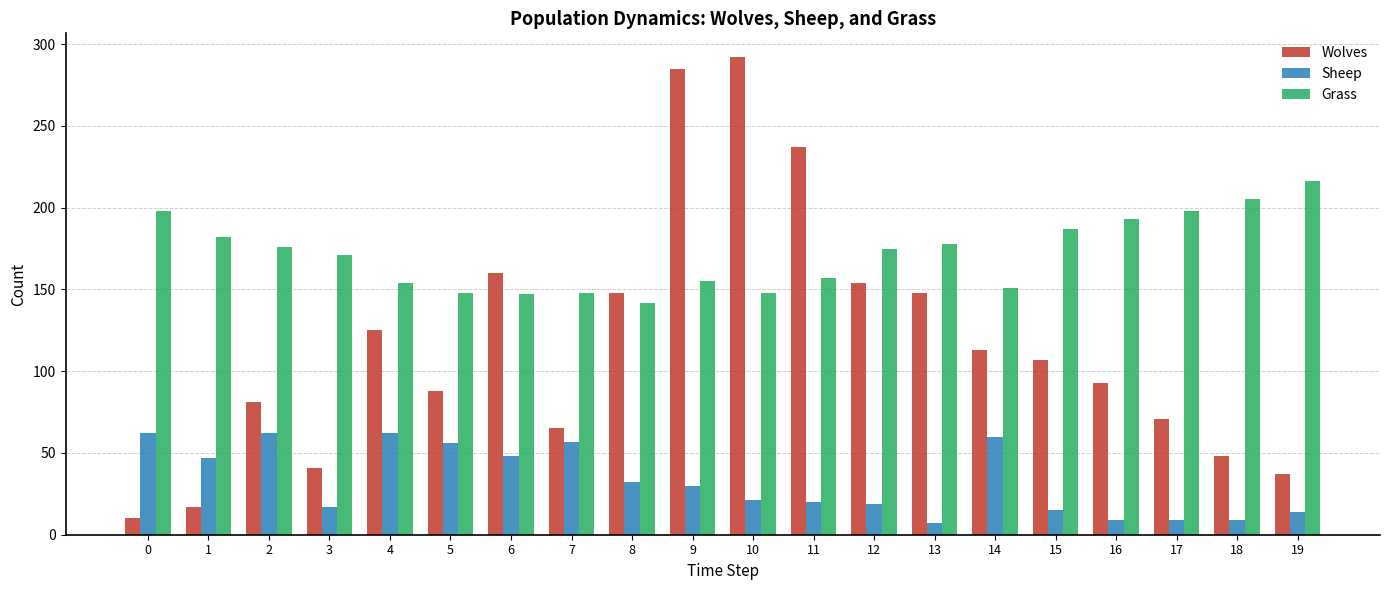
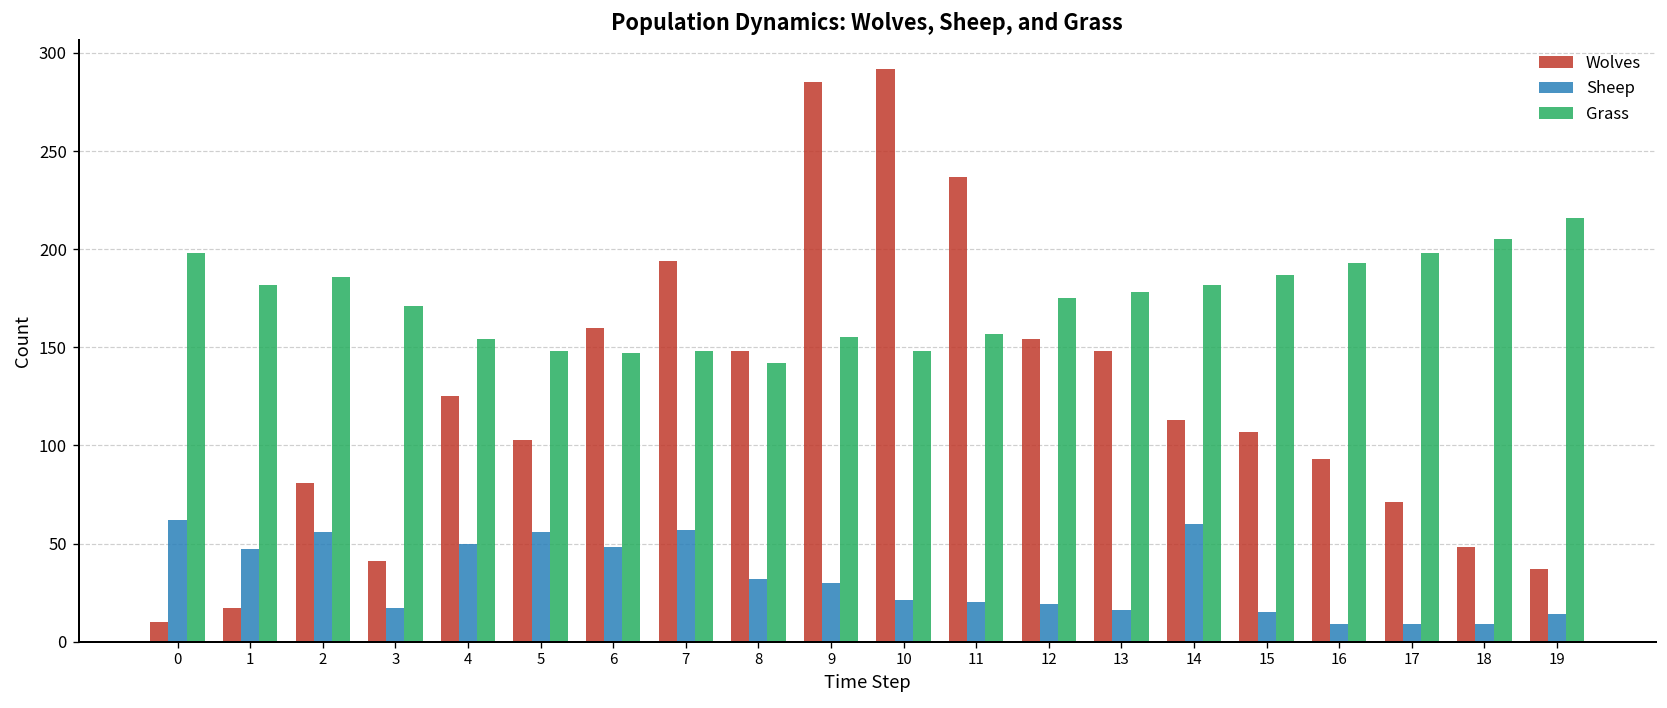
Sheep, 2: 62 -> 56
Grass, 2: 176 -> 186
Sheep, 4: 62 -> 50
Wolves, 5: 88 -> 103
Wolves, 7: 65 -> 194
Sheep, 13: 7 -> 16
Grass, 14: 151 -> 182
